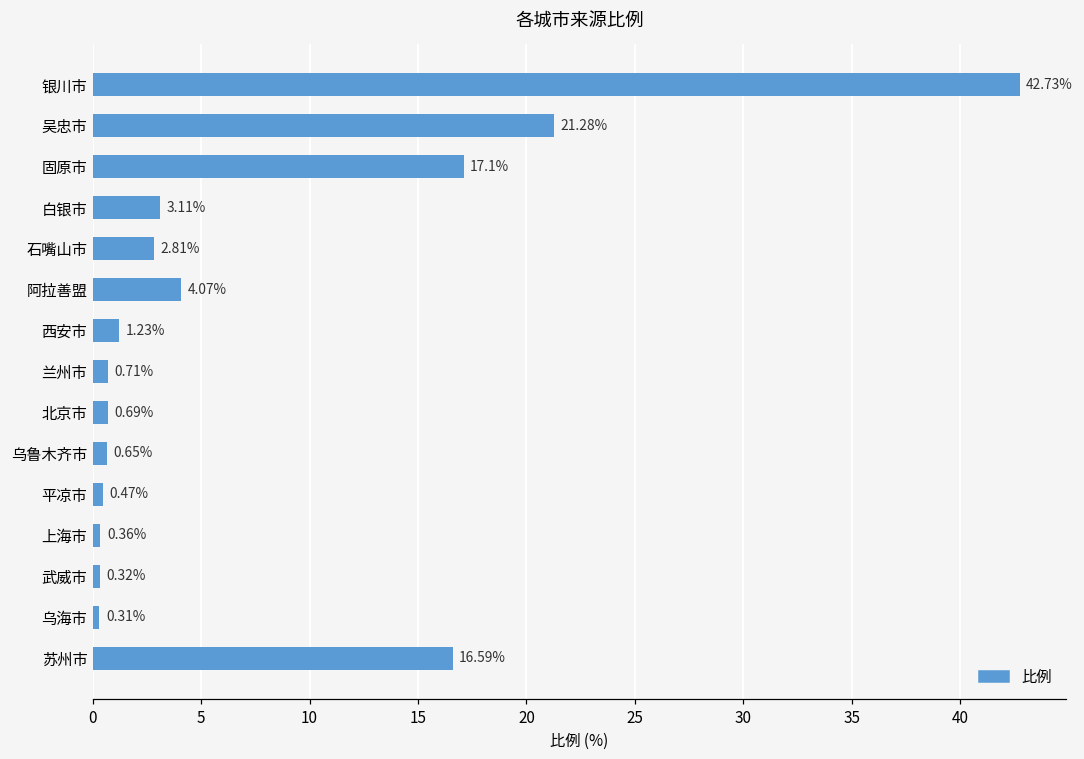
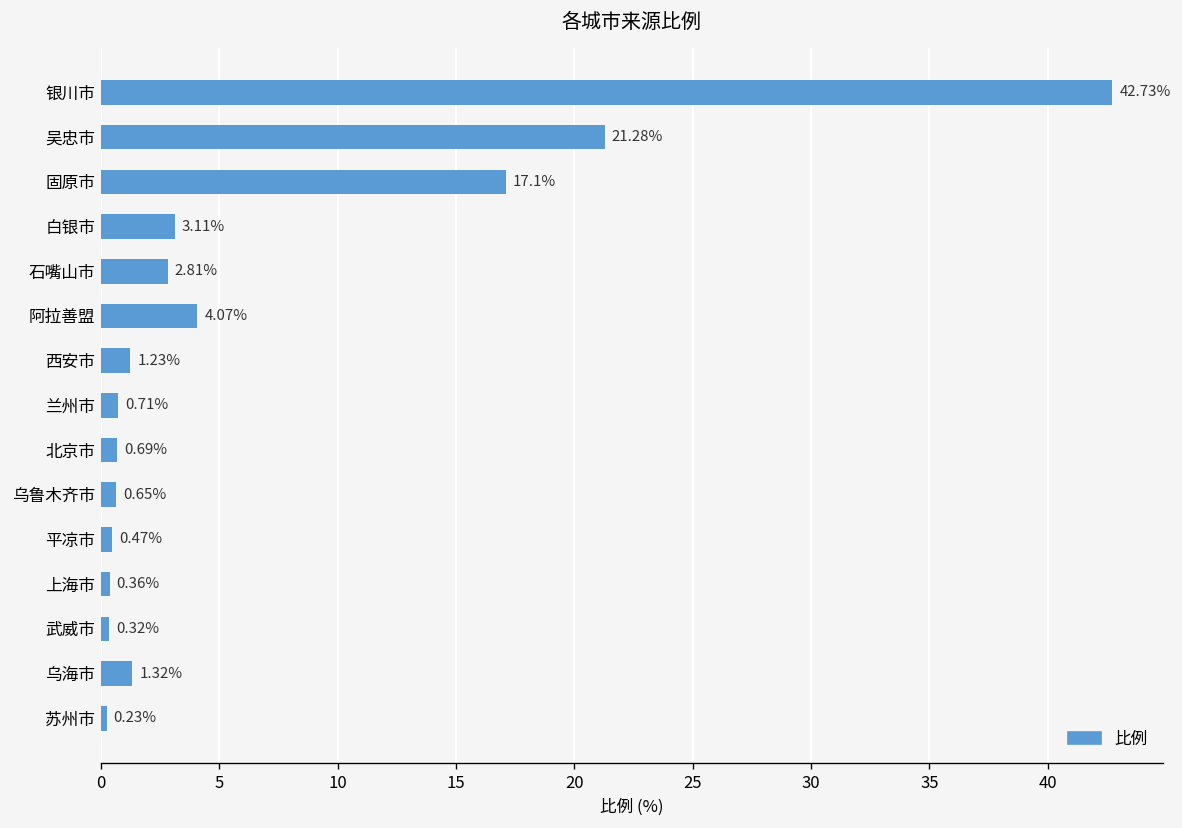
乌海市: 0.31% -> 1.32%
苏州市: 16.59% -> 0.23%
